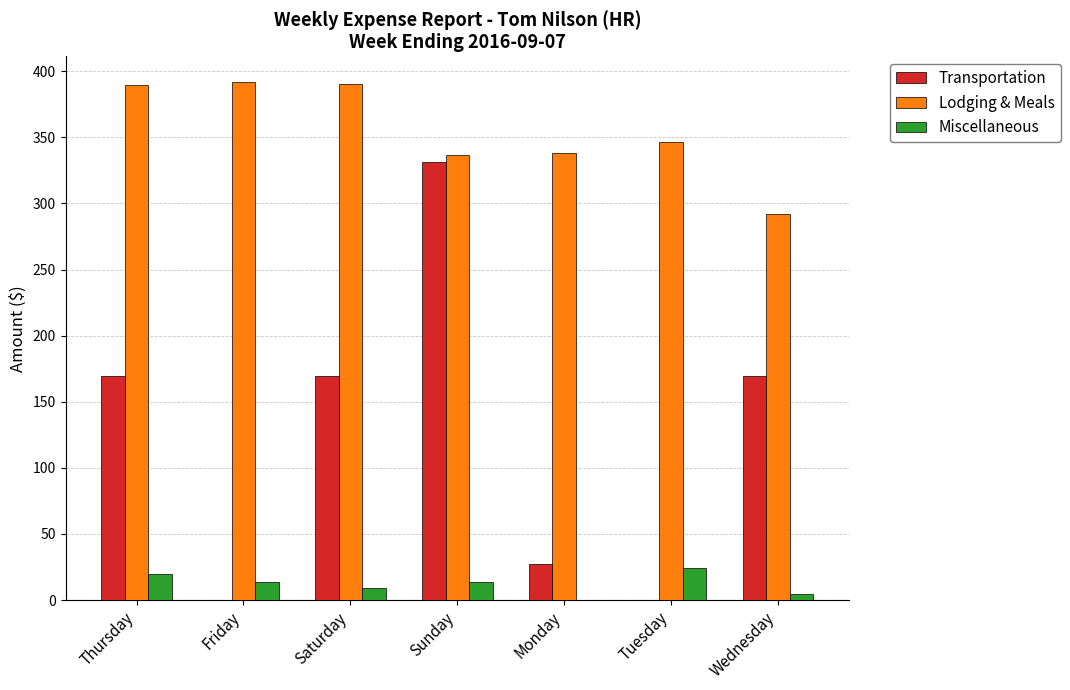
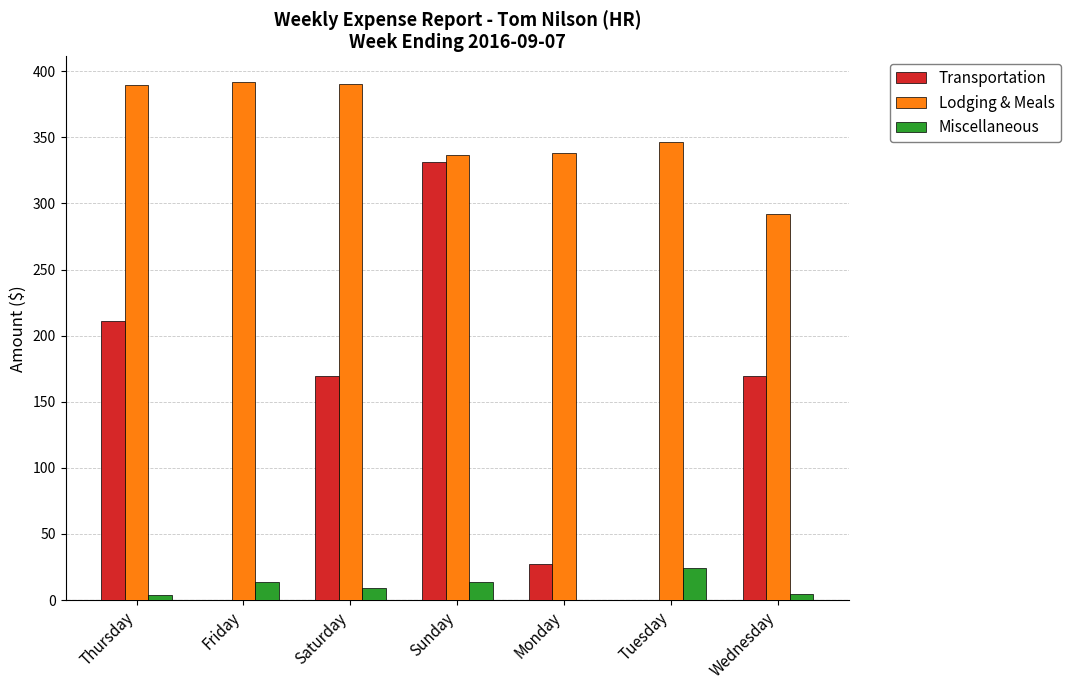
Transportation, Thursday: 169 -> 211
Miscellaneous, Thursday: 20 -> 4
